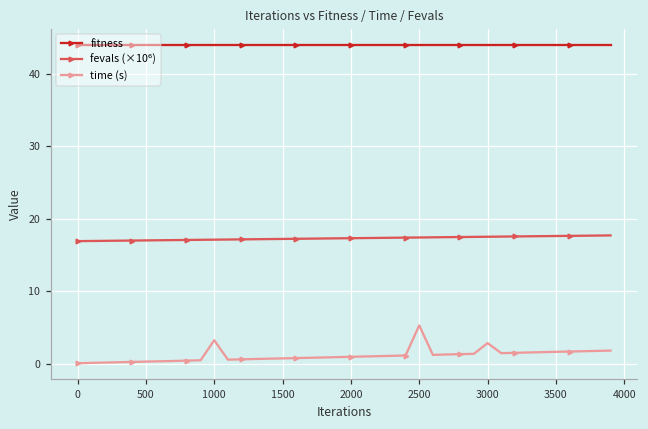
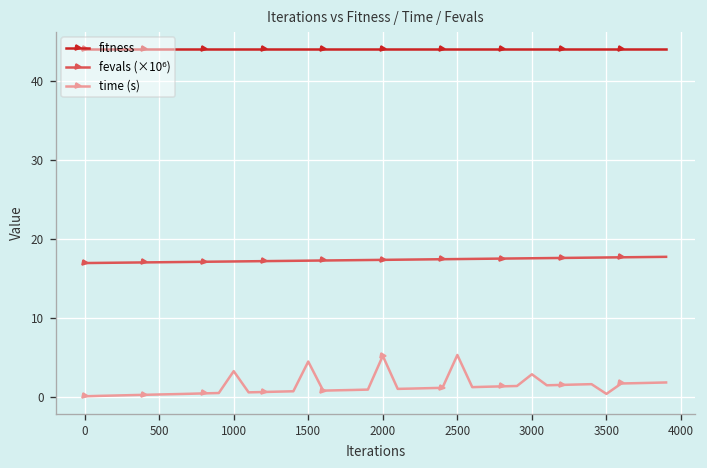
time (s), 1500: 1 -> 4
time (s), 2000: 1 -> 5
time (s), 3500: 2 -> 0
